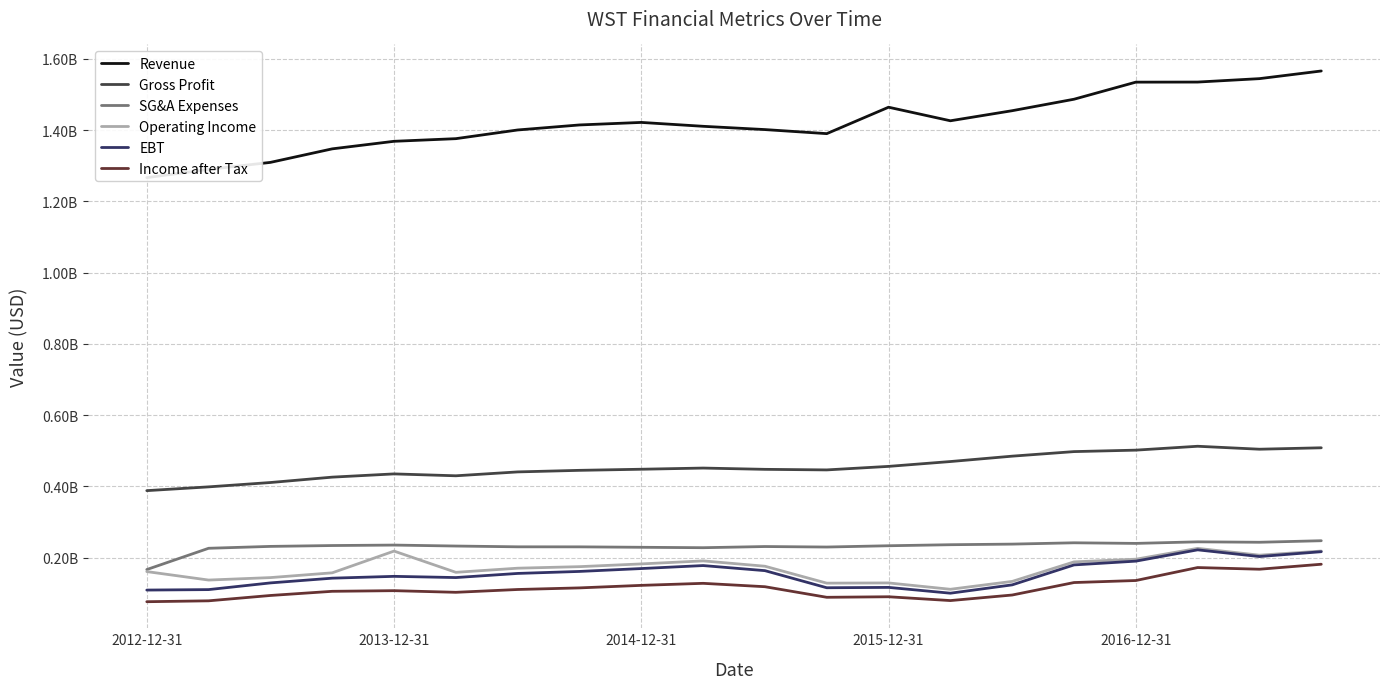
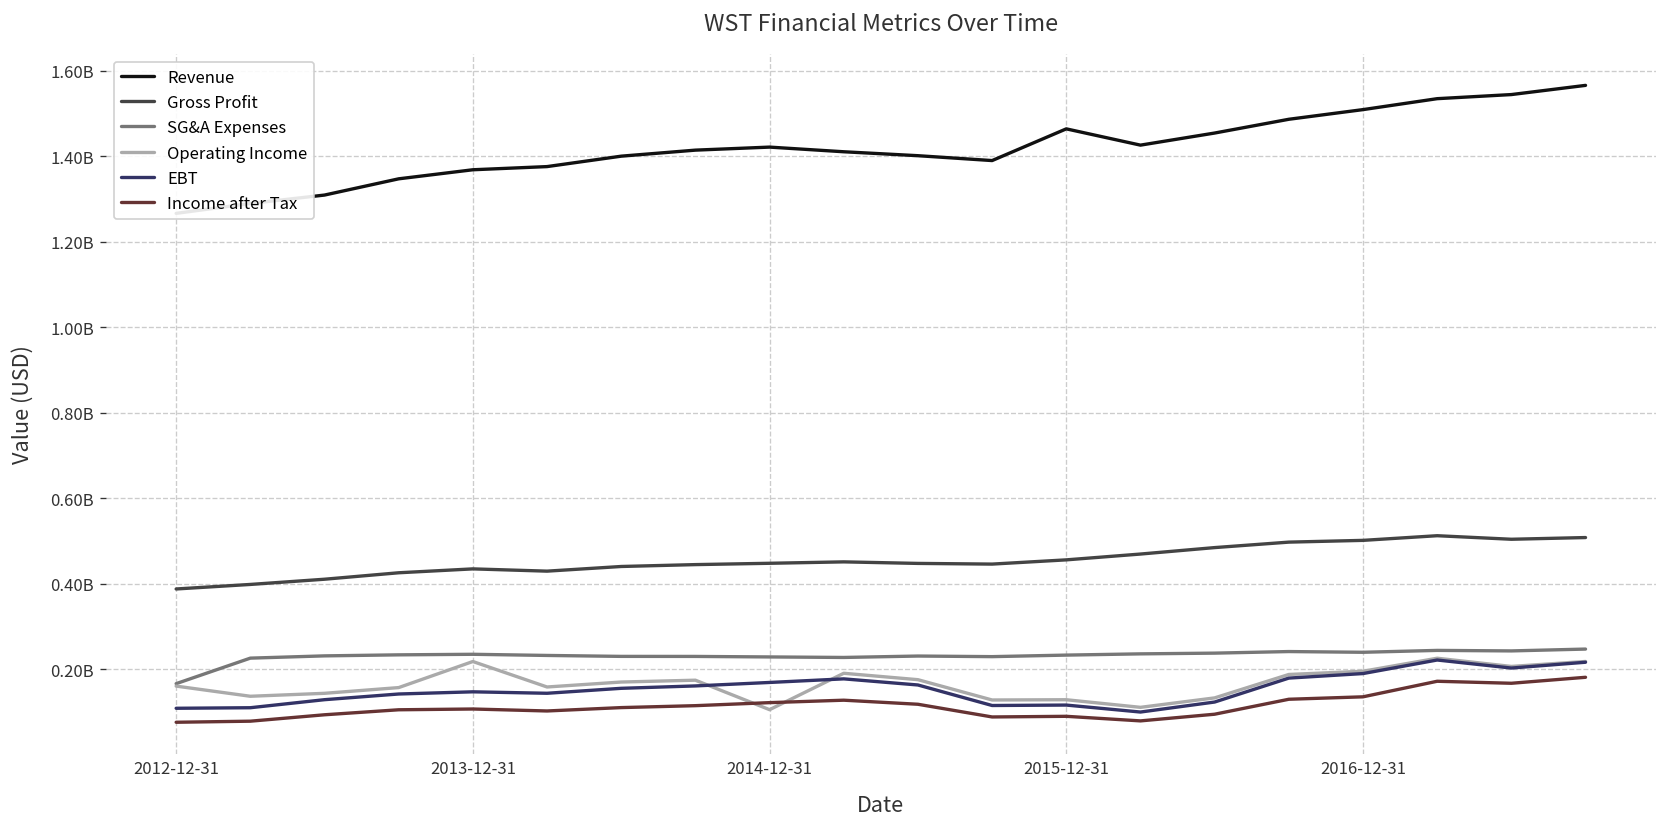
Operating Income, 2014-12-31: 180000000 -> 110000000
Revenue, 2016-12-31: 1530000000 -> 1510000000
